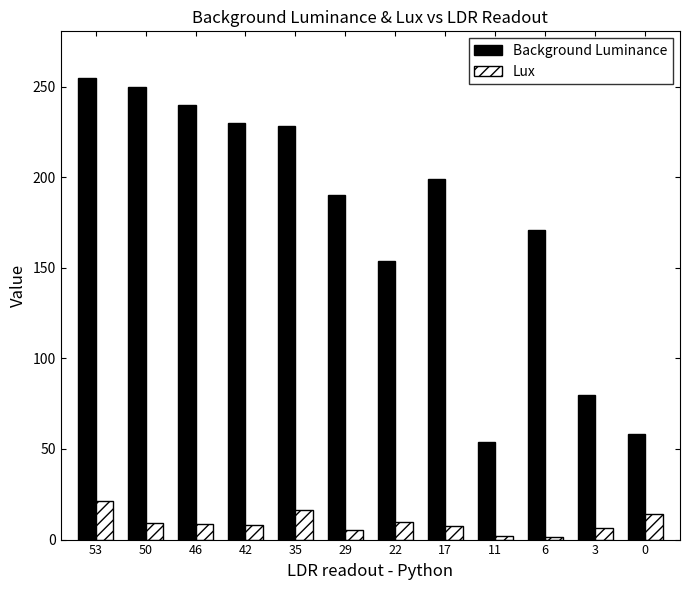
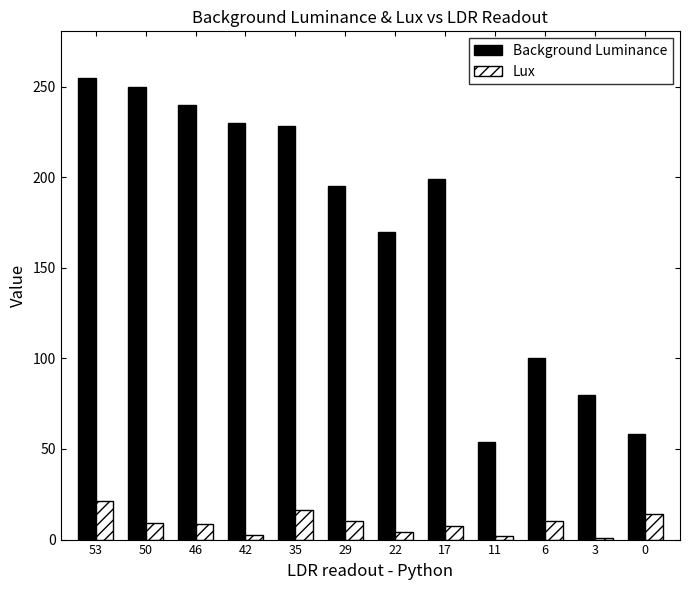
Lux, 42: 8 -> 2
Background Luminance, 29: 190 -> 195
Lux, 29: 5 -> 10
Background Luminance, 22: 154 -> 170
Lux, 22: 10 -> 4
Background Luminance, 6: 171 -> 100
Lux, 6: 1 -> 10
Lux, 3: 7 -> 1
